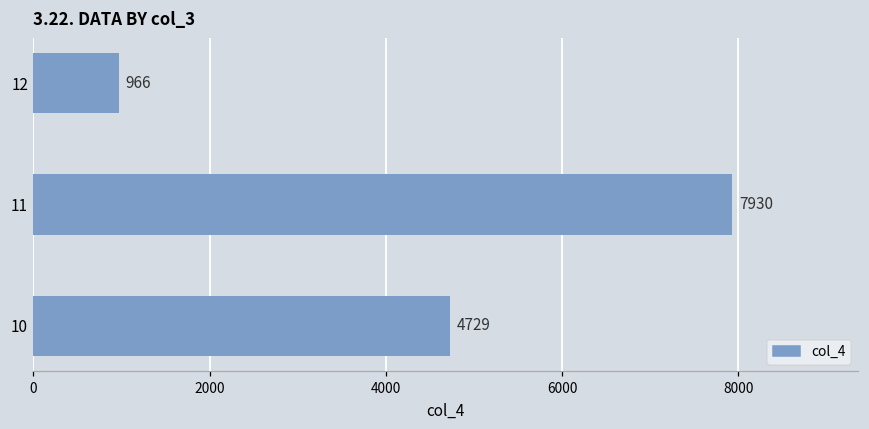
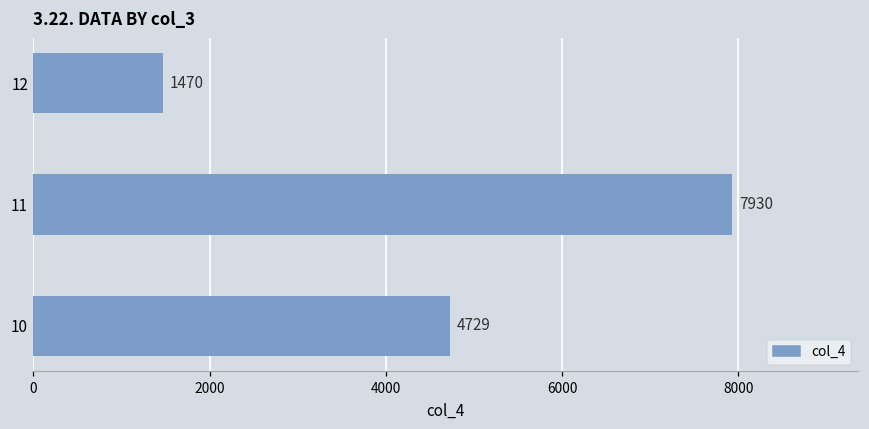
12: 966 -> 1470
